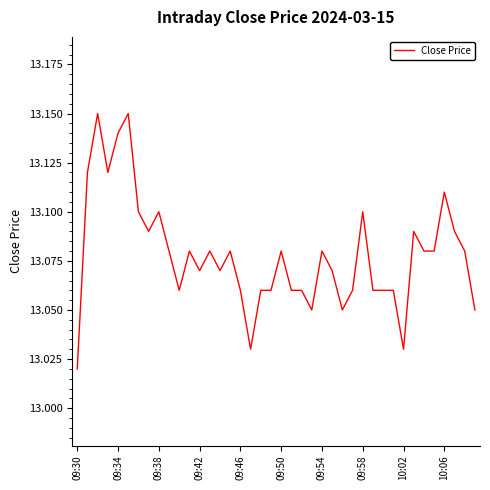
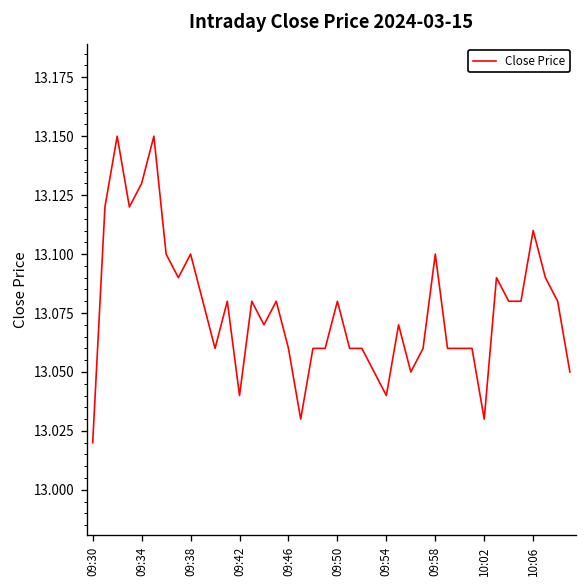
09:34: 13.14 -> 13.13
09:42: 13.07 -> 13.04
09:54: 13.08 -> 13.04
